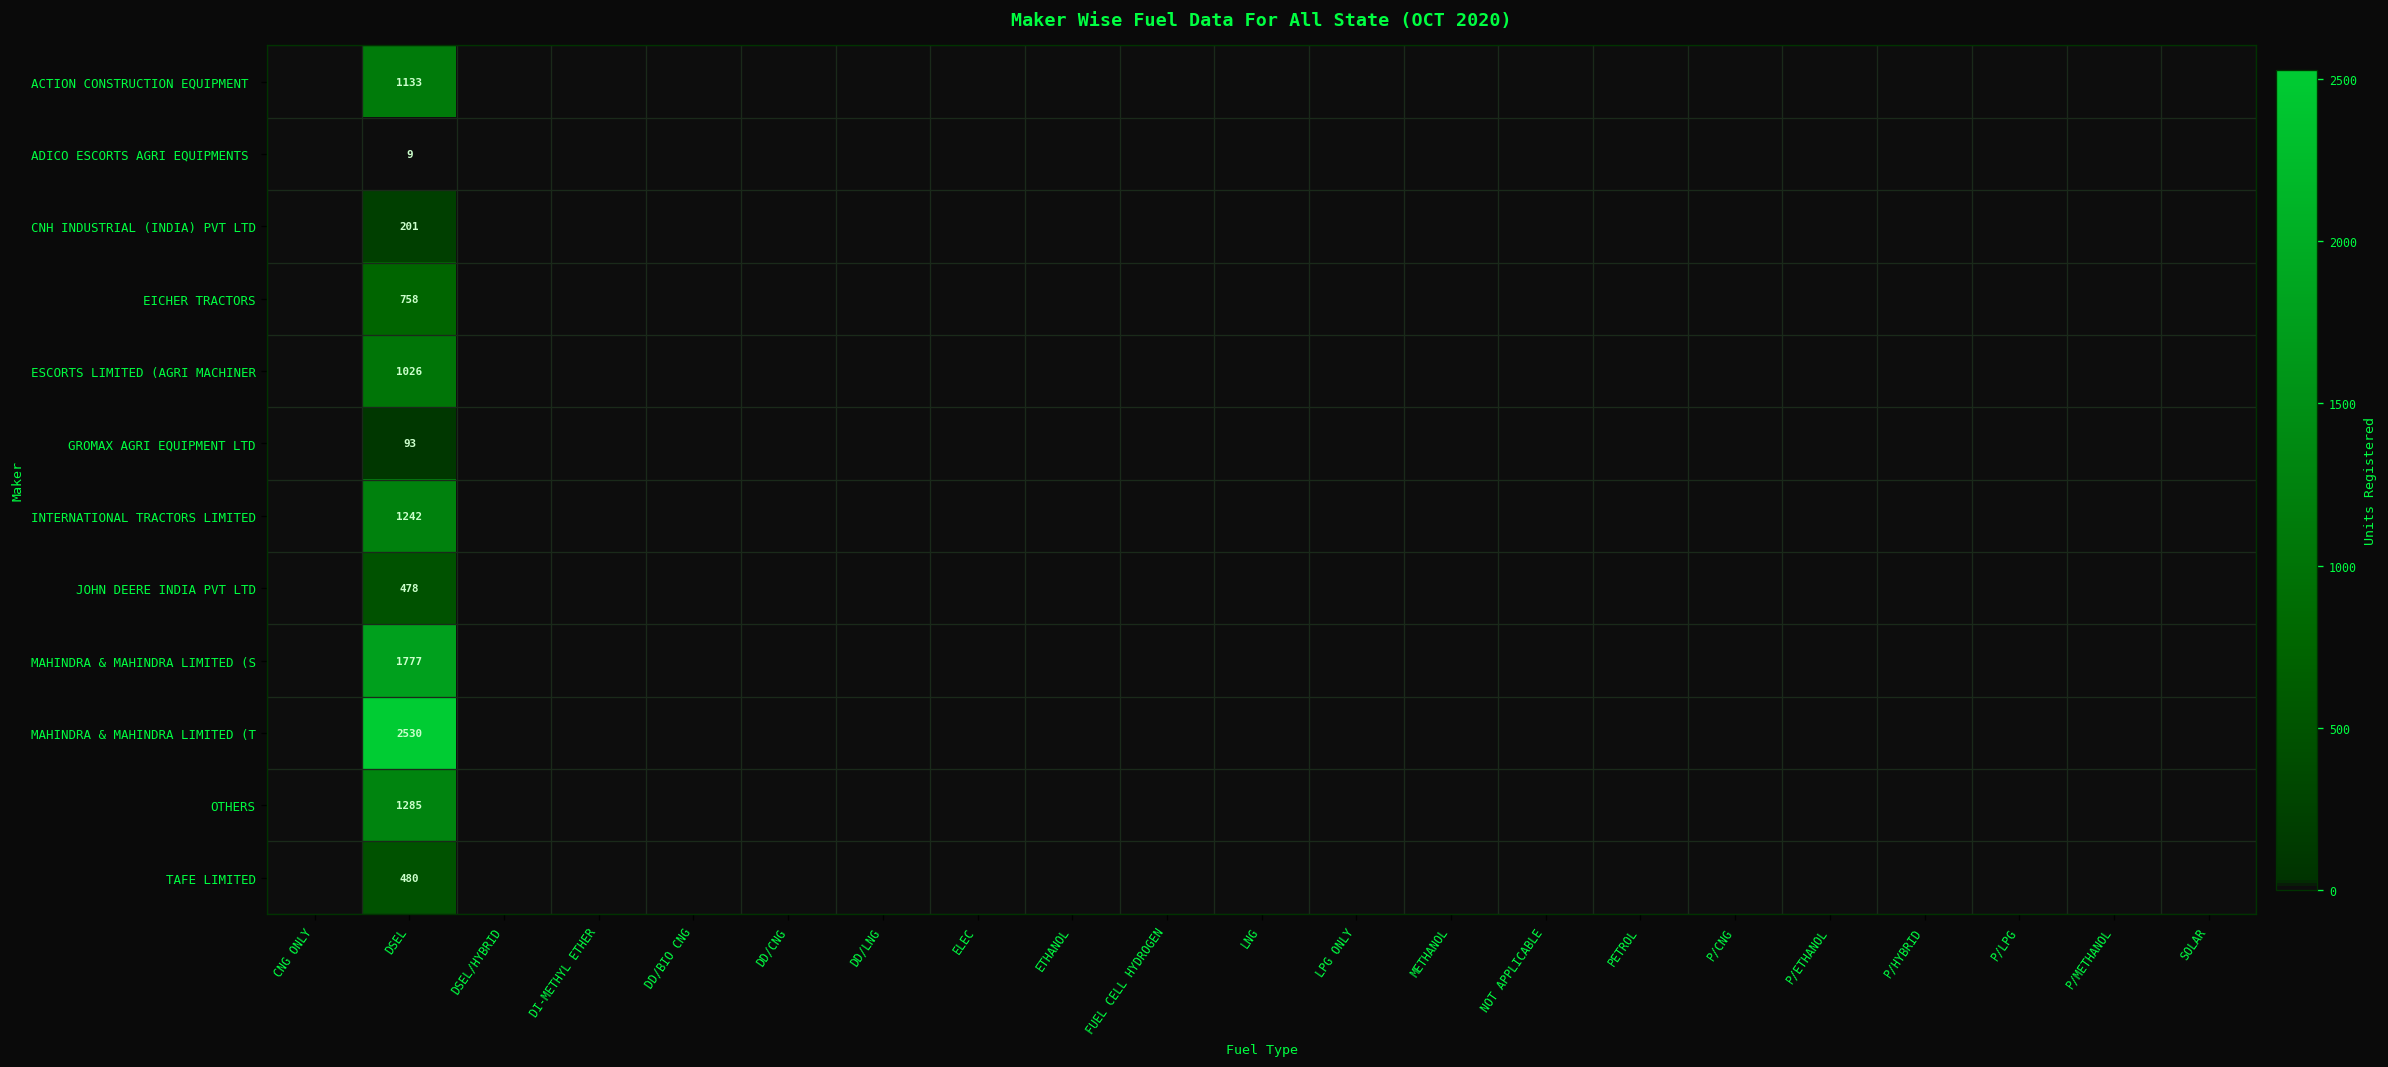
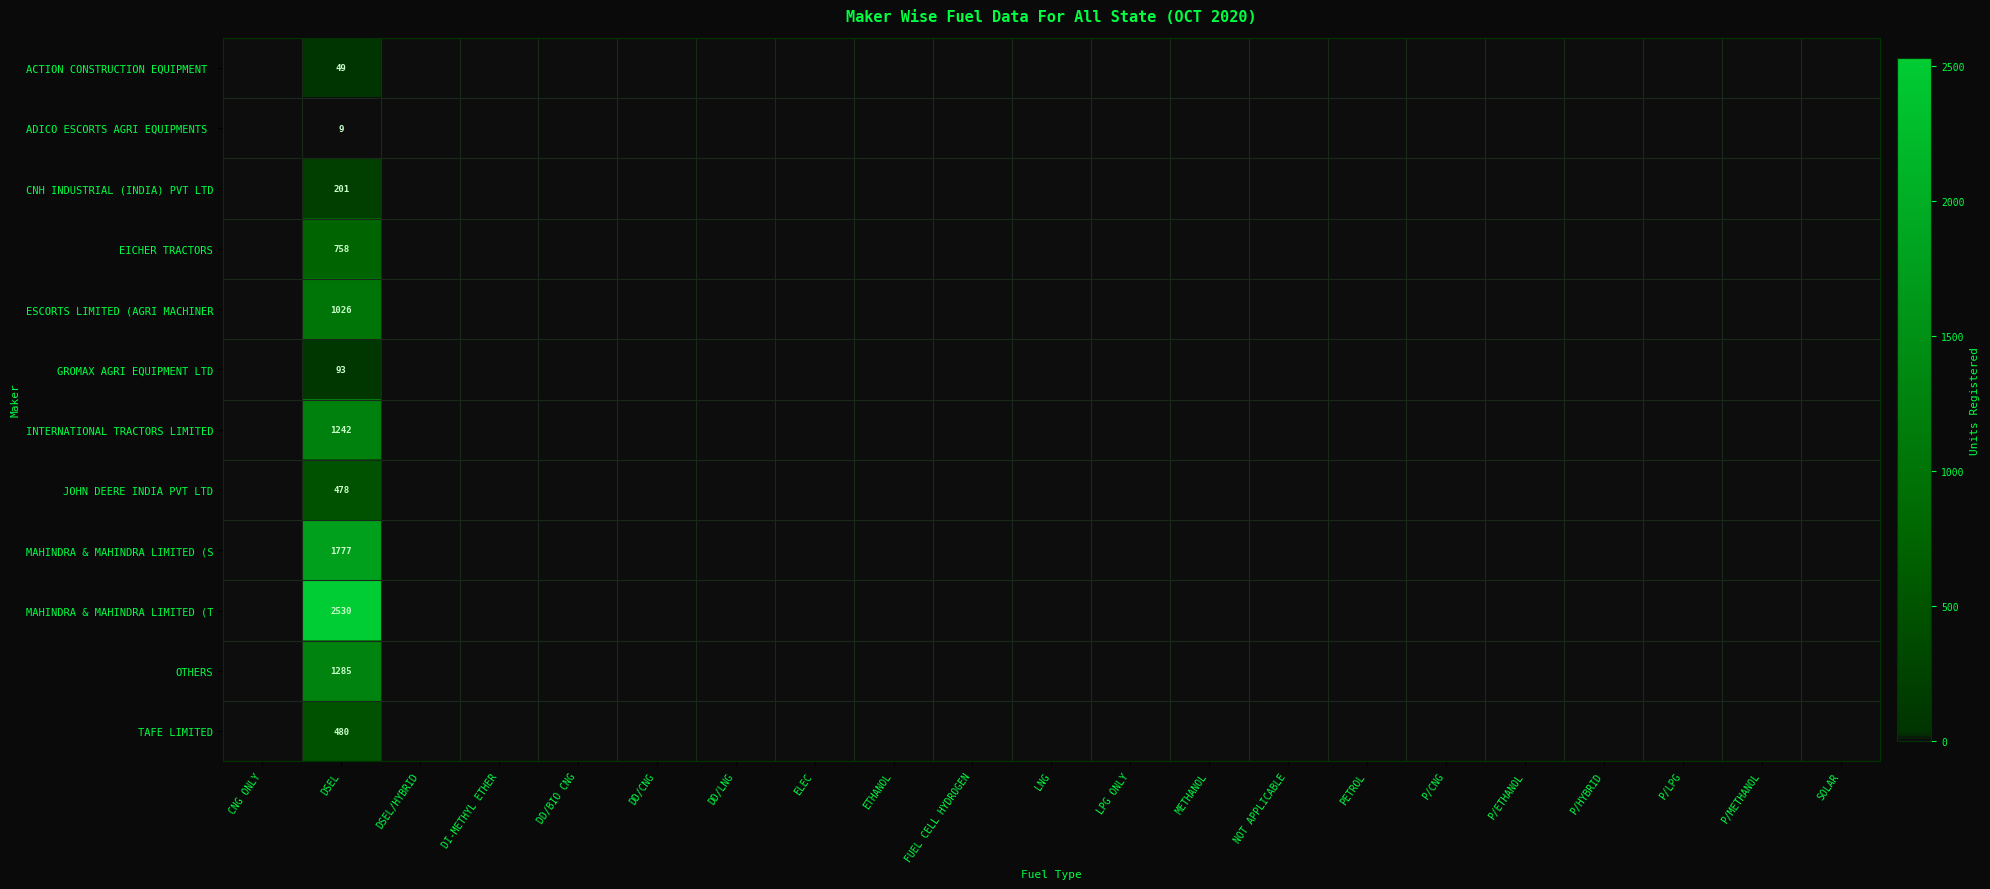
ACTION CONSTRUCTION EQUIPMENT, DSEL: 1133 -> 49
